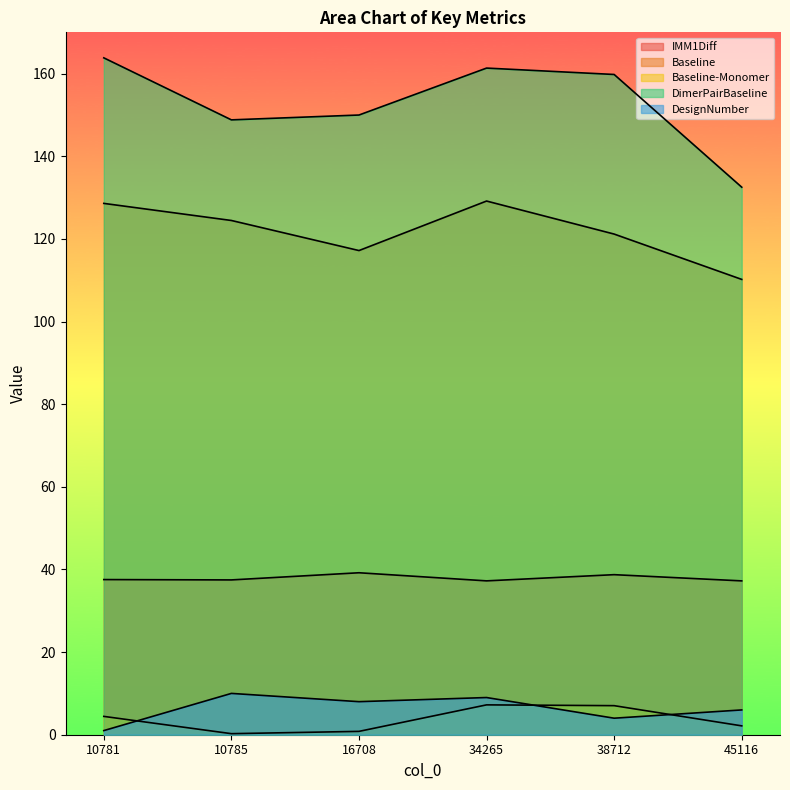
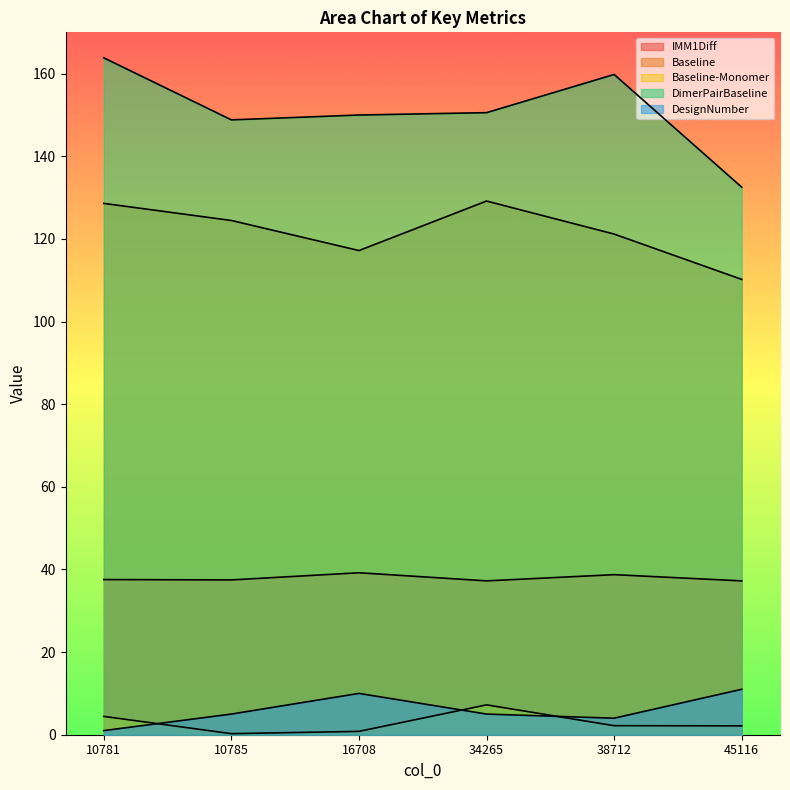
DesignNumber, 10785: 10 -> 5
DesignNumber, 16708: 8 -> 10
DimerPairBaseline, 34265: 161 -> 151
DesignNumber, 34265: 9 -> 5
Baseline-Monomer, 38712: 7 -> 2
DesignNumber, 45116: 6 -> 11
